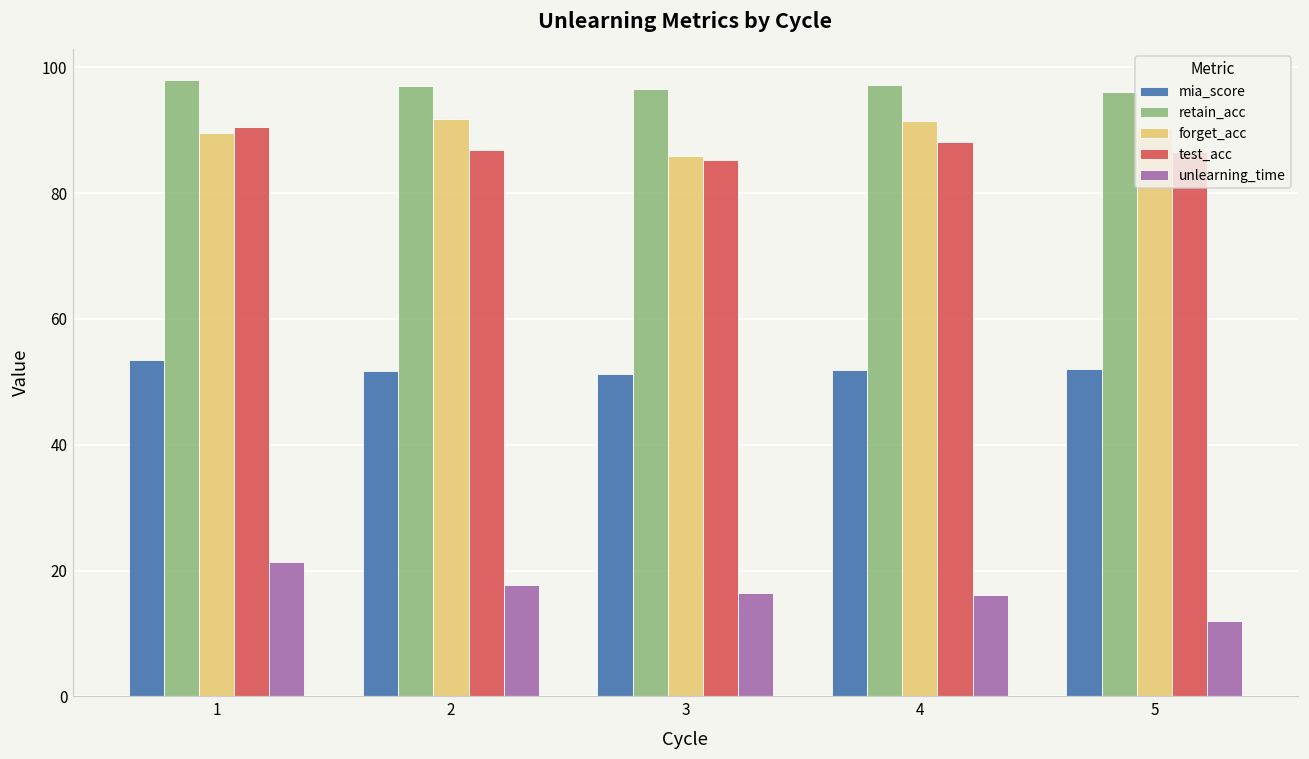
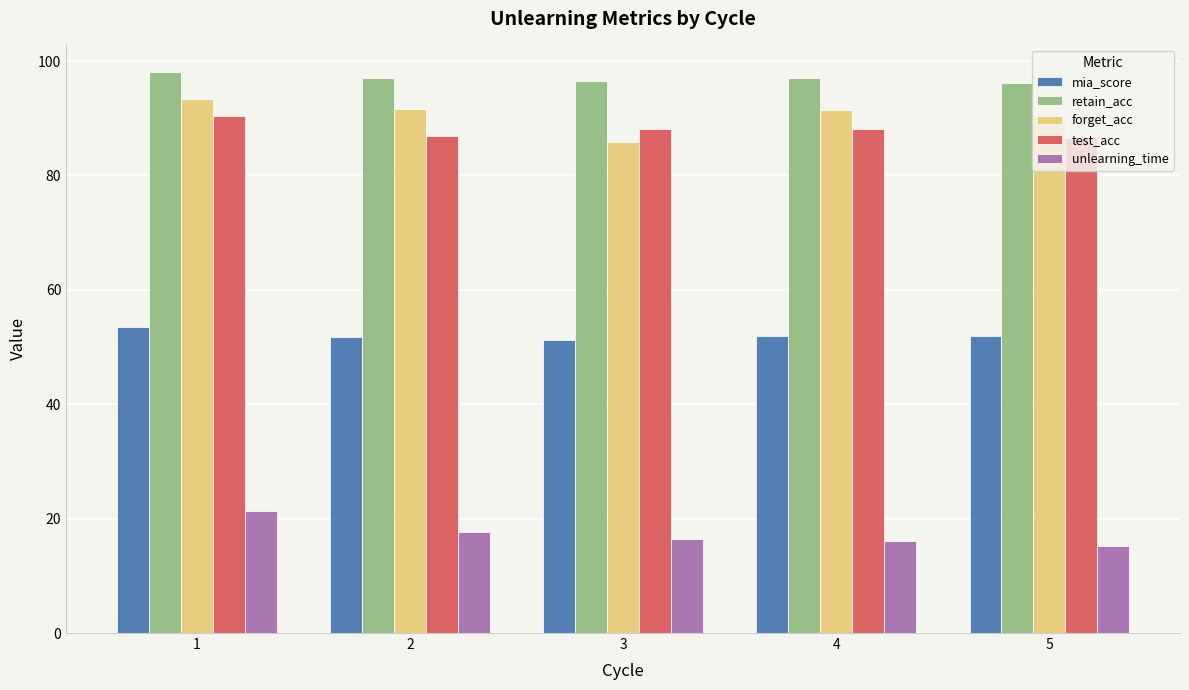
forget_acc, 1: 90 -> 93
test_acc, 3: 85 -> 88
unlearning_time, 5: 12 -> 15
